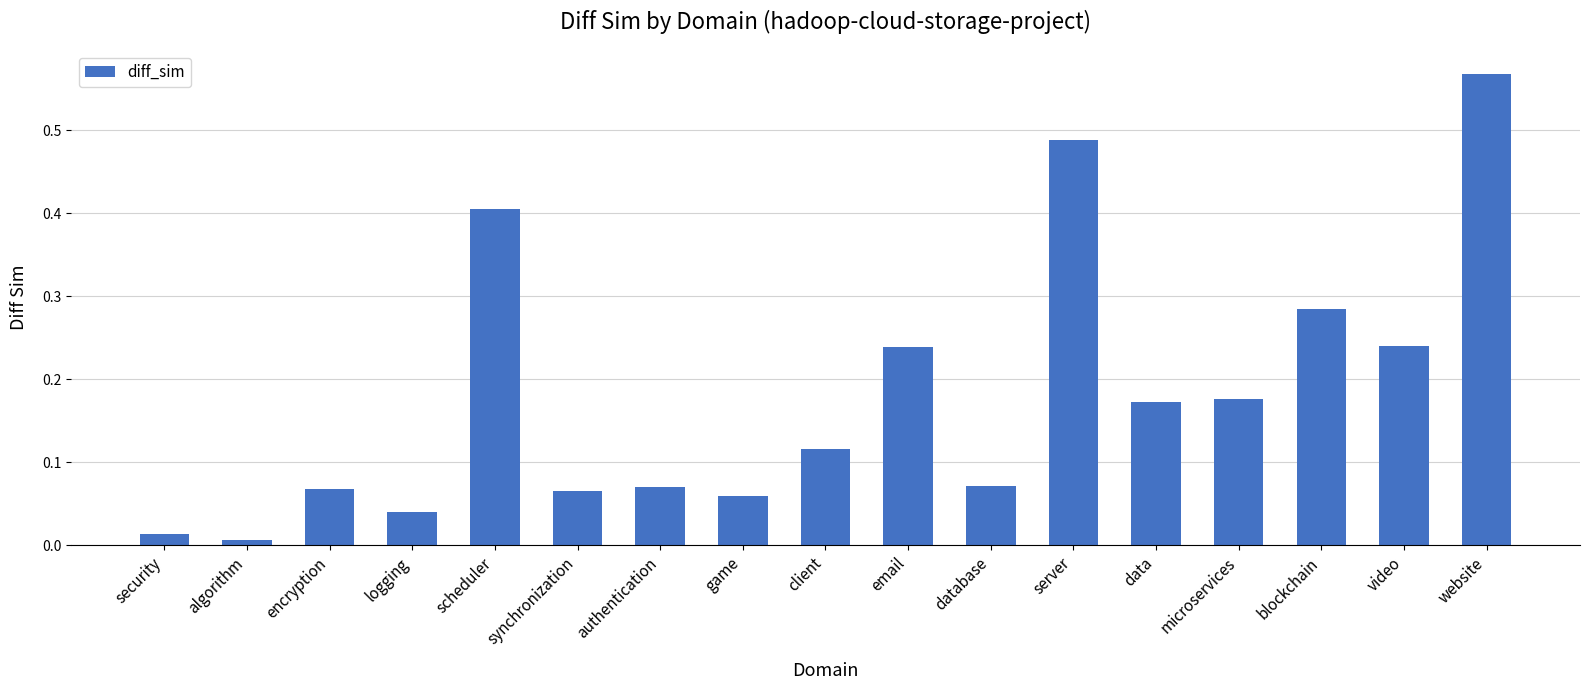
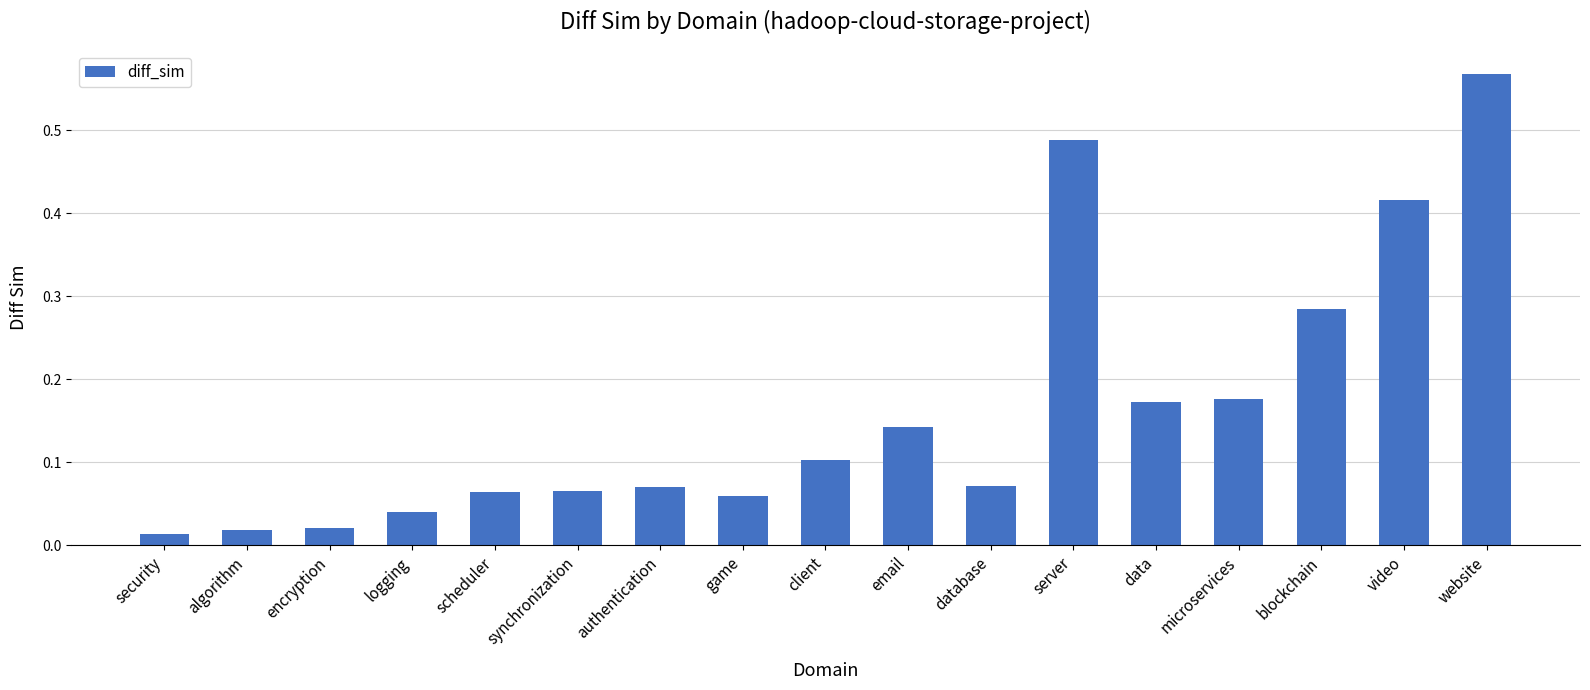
algorithm: 0.01 -> 0.02
encryption: 0.07 -> 0.02
scheduler: 0.41 -> 0.06
client: 0.12 -> 0.10
email: 0.24 -> 0.14
video: 0.24 -> 0.42
